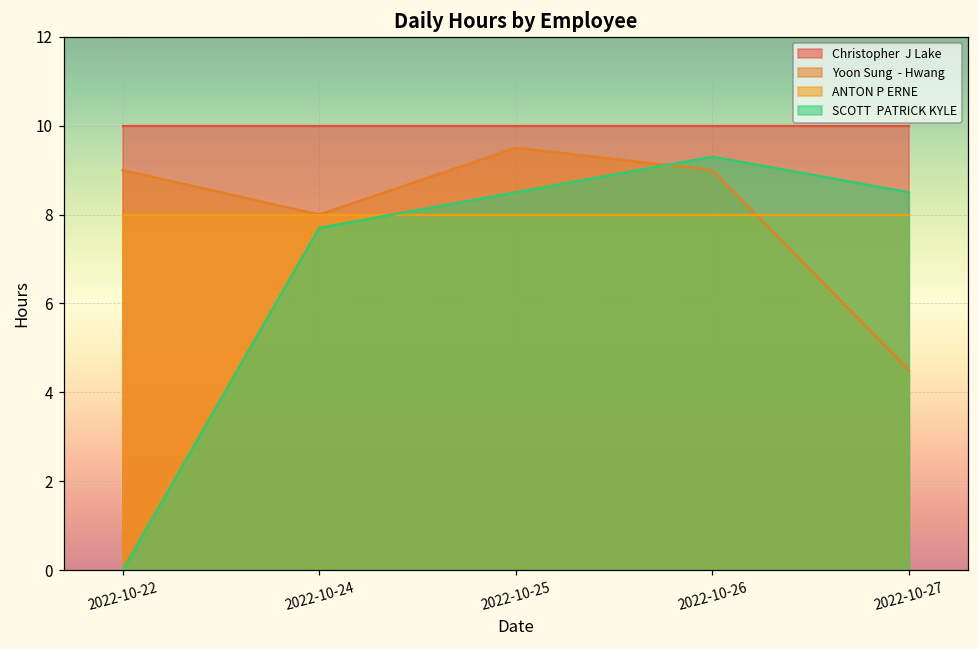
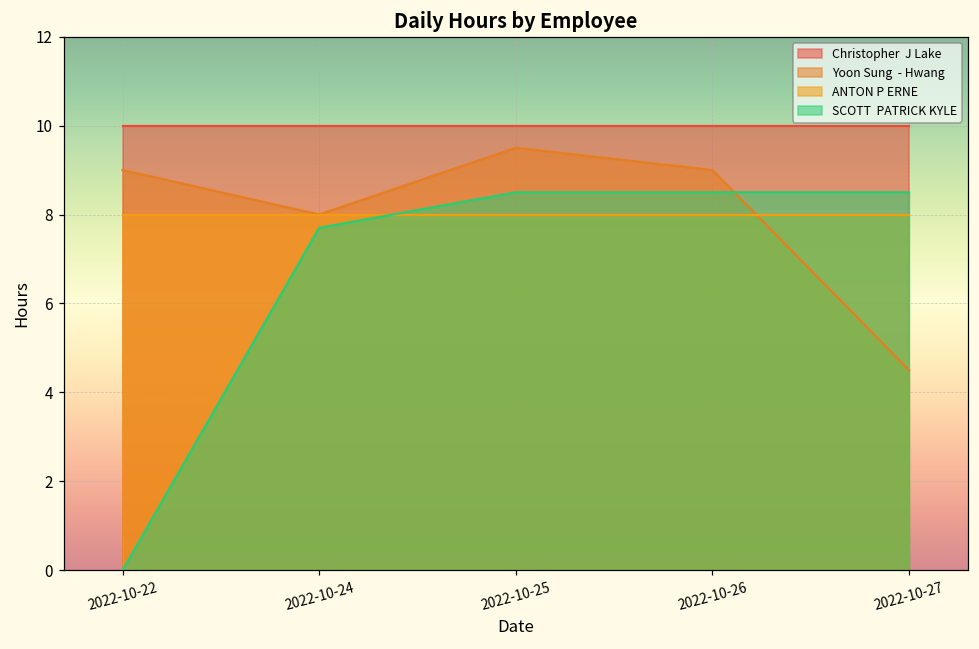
SCOTT PATRICK KYLE, 2022-10-26: 9.3 -> 8.5
